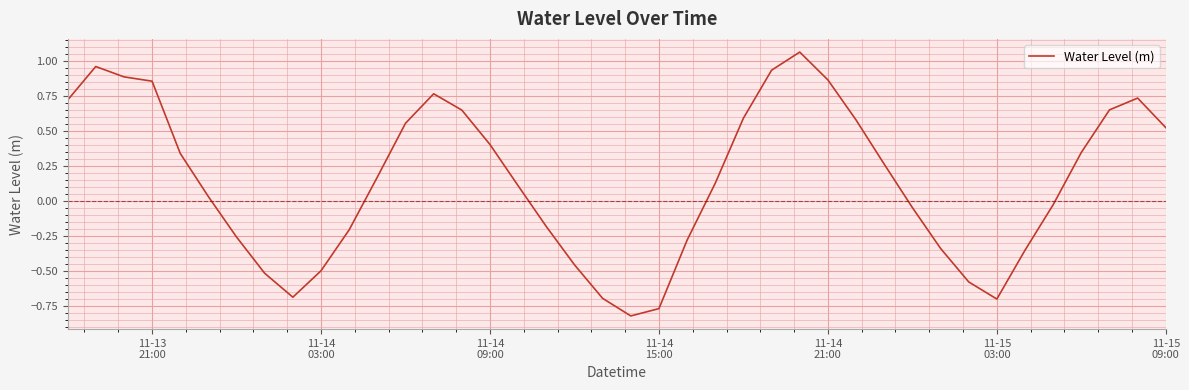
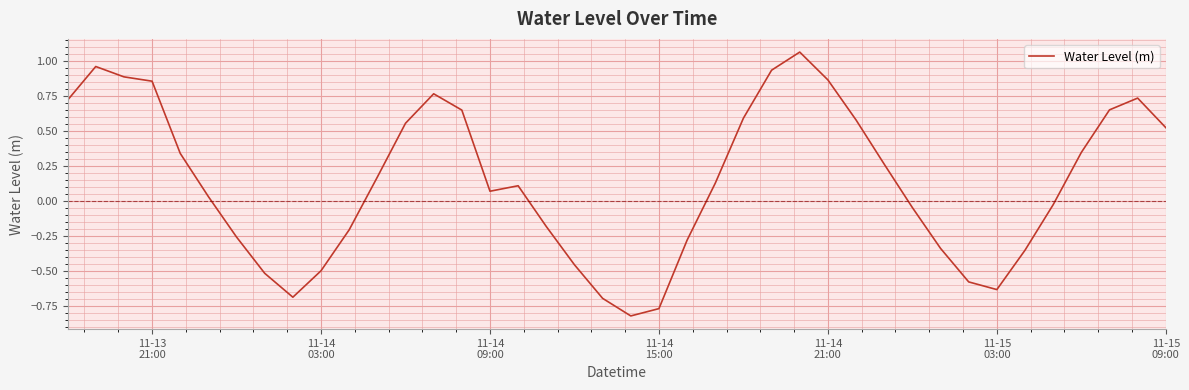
11-14 09:00: 0.41 -> 0.07
11-15 03:00: -0.70 -> -0.63
